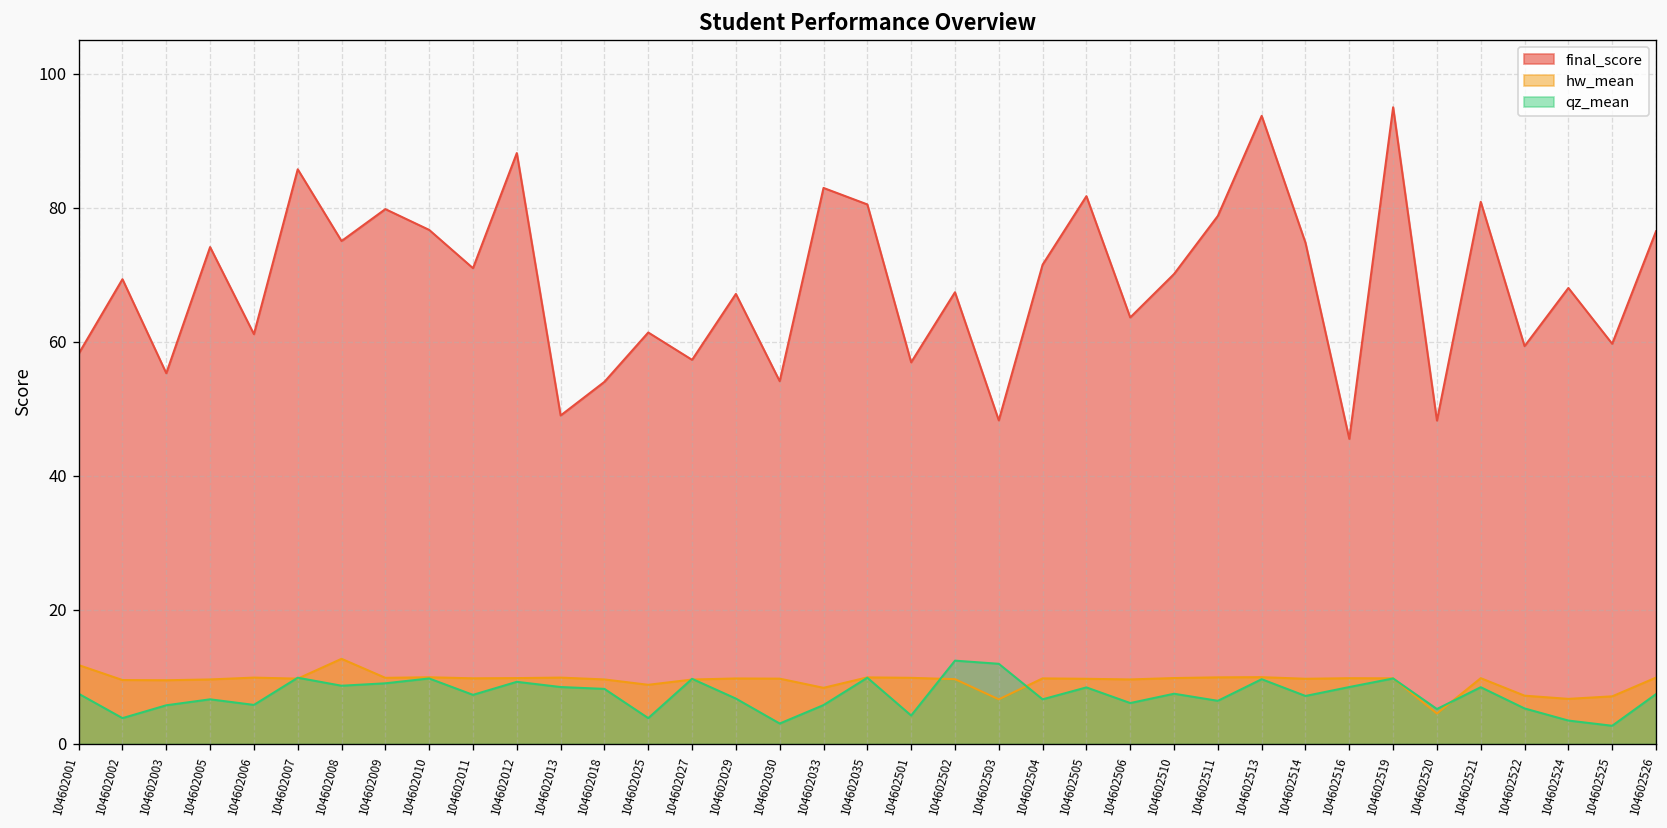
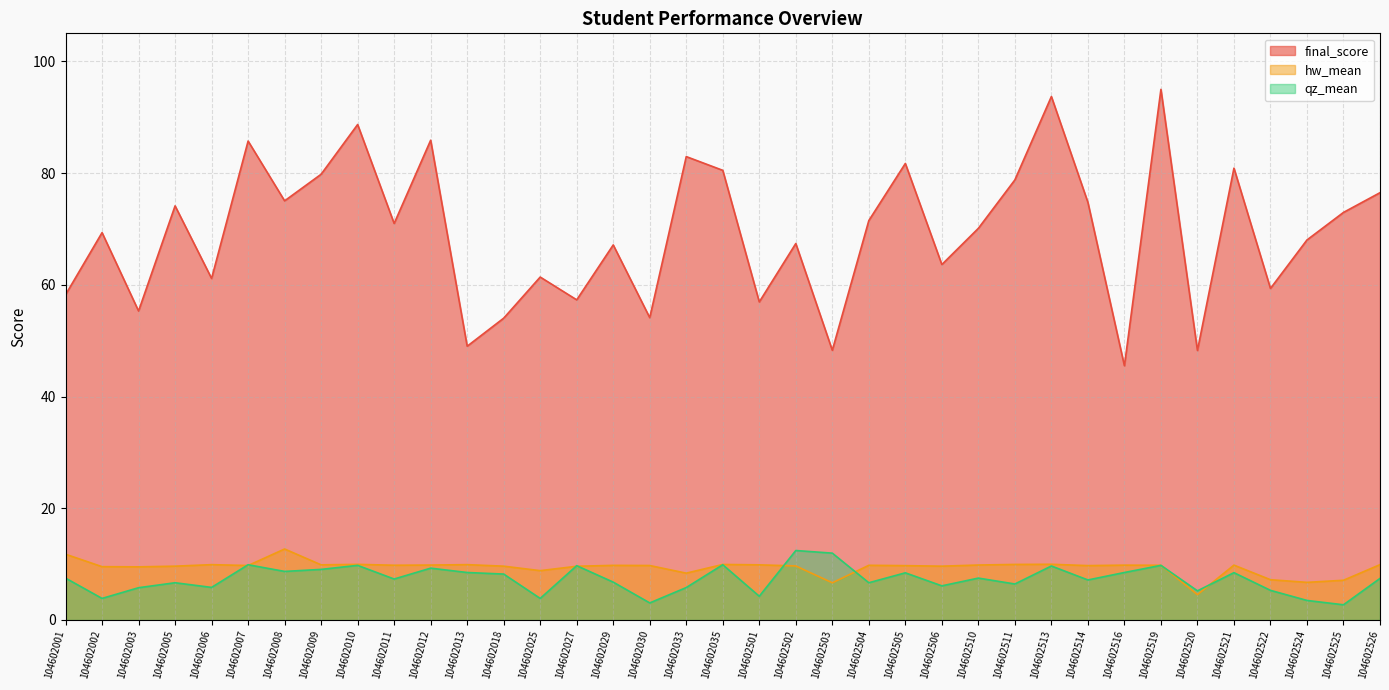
final_score, 104602010: 77 -> 89
final_score, 104602012: 88 -> 86
final_score, 104602525: 60 -> 73
